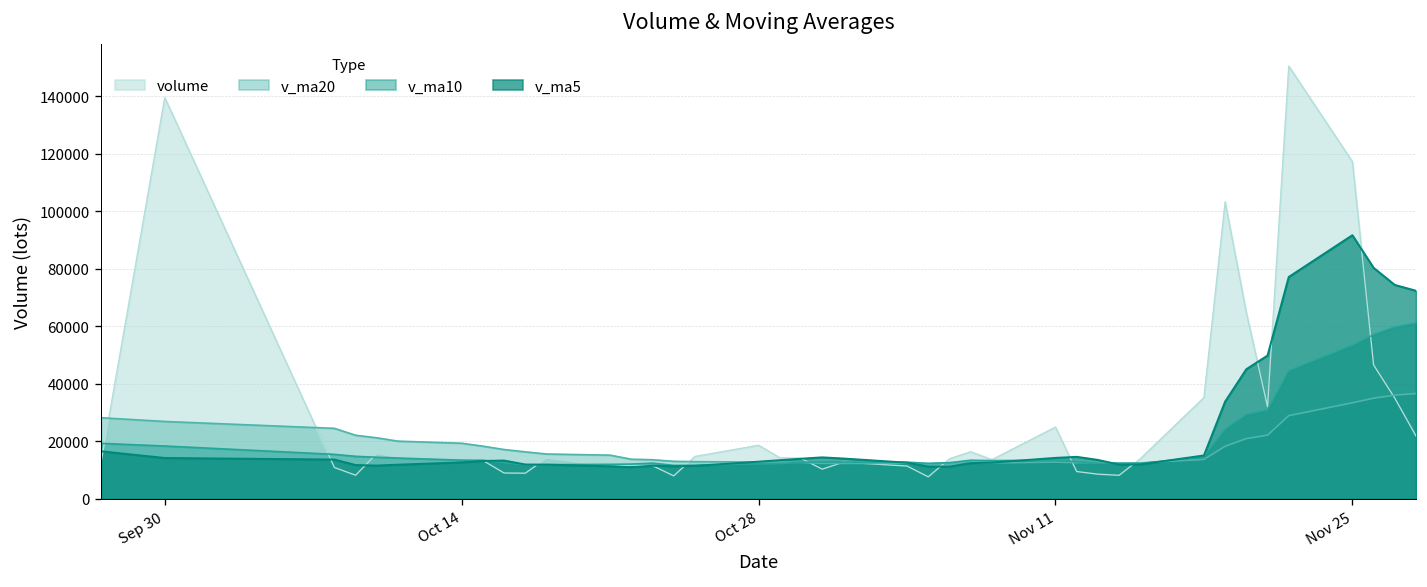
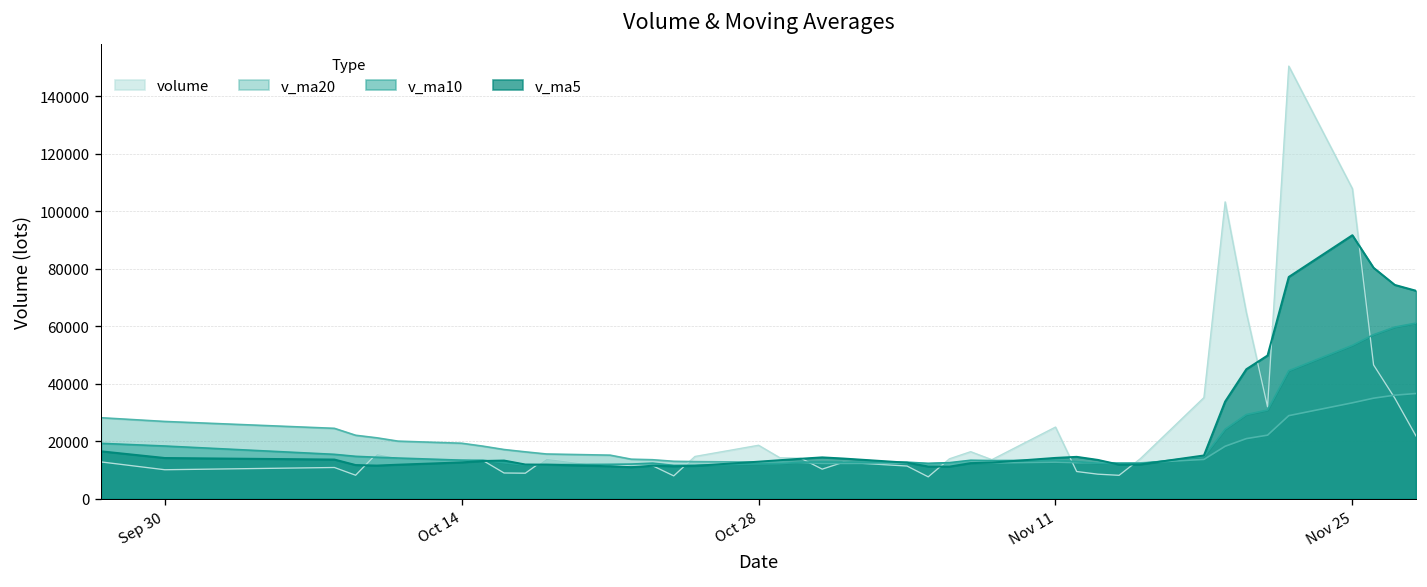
volume, Sep 30: 140000 -> 10000
volume, Nov 25: 117000 -> 108000
